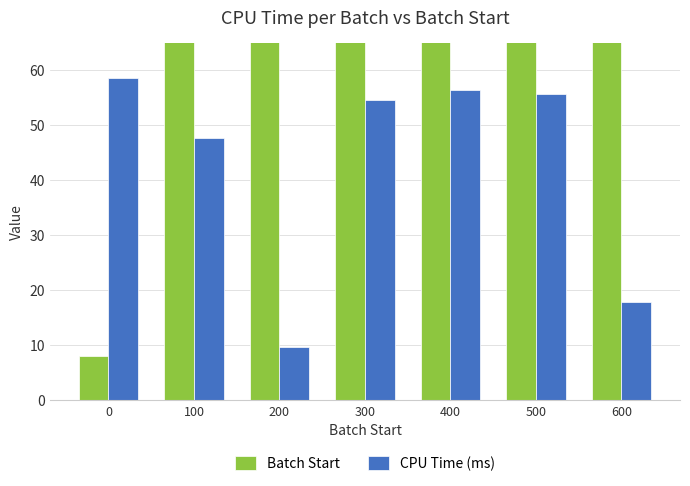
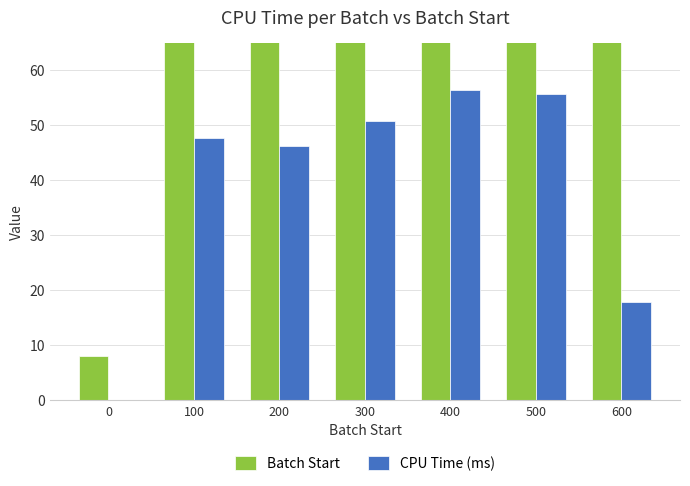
CPU Time (ms), 0: 59 -> 0
CPU Time (ms), 200: 10 -> 46
CPU Time (ms), 300: 55 -> 51
